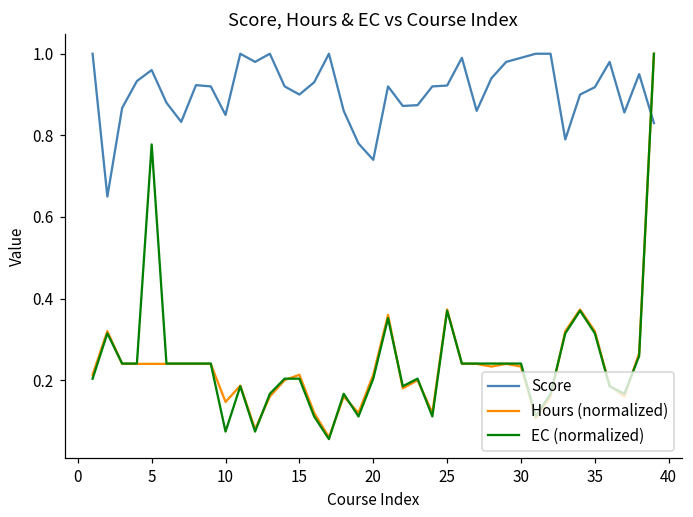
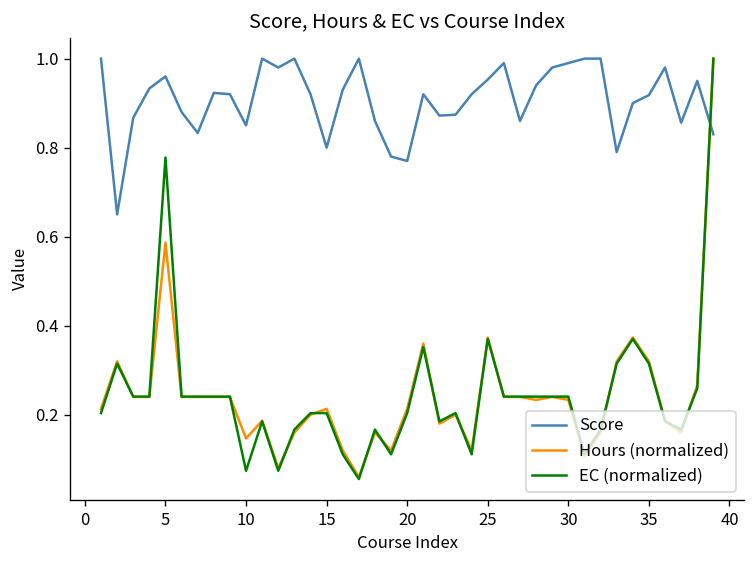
Hours (normalized), 5: 0.24 -> 0.59
Score, 15: 0.9 -> 0.8
Score, 20: 0.74 -> 0.77
Score, 25: 0.92 -> 0.95
